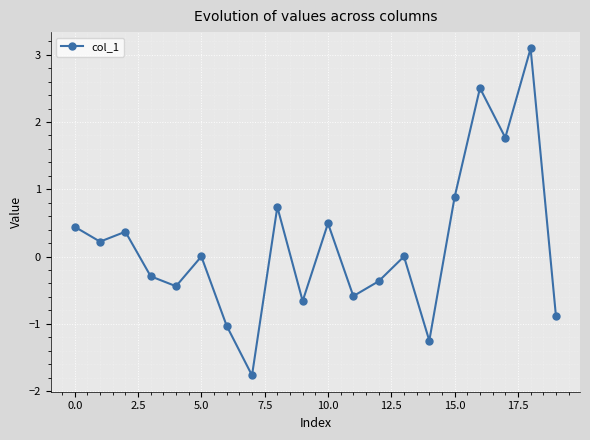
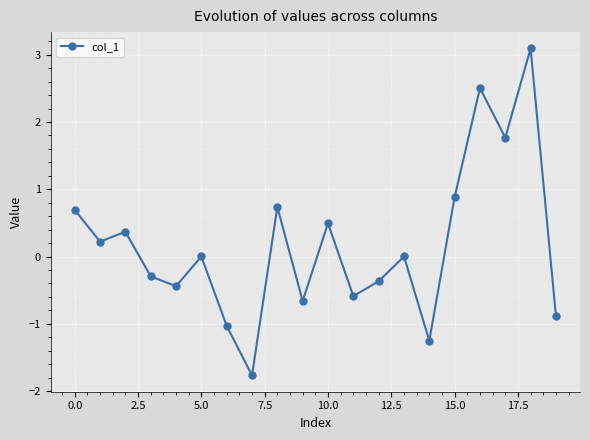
0.0: 0.4 -> 0.7
